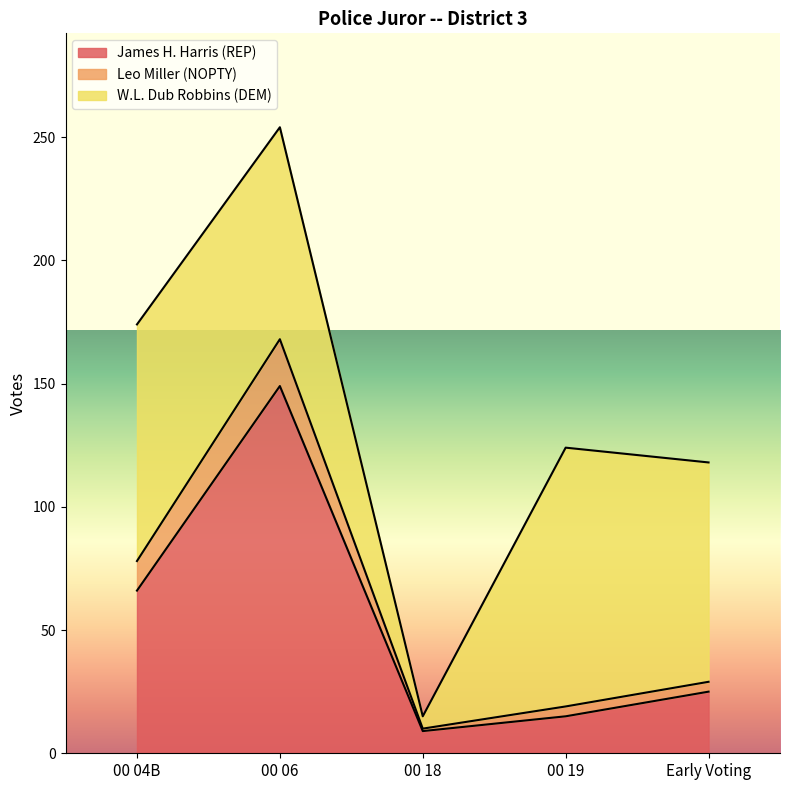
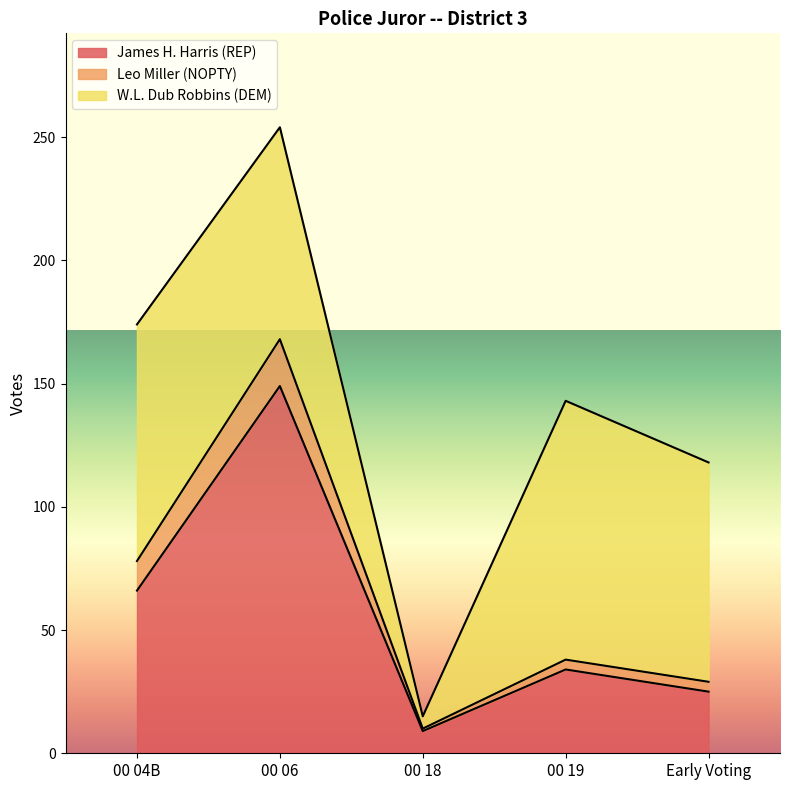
James H. Harris (REP), 00 19: 15 -> 34
